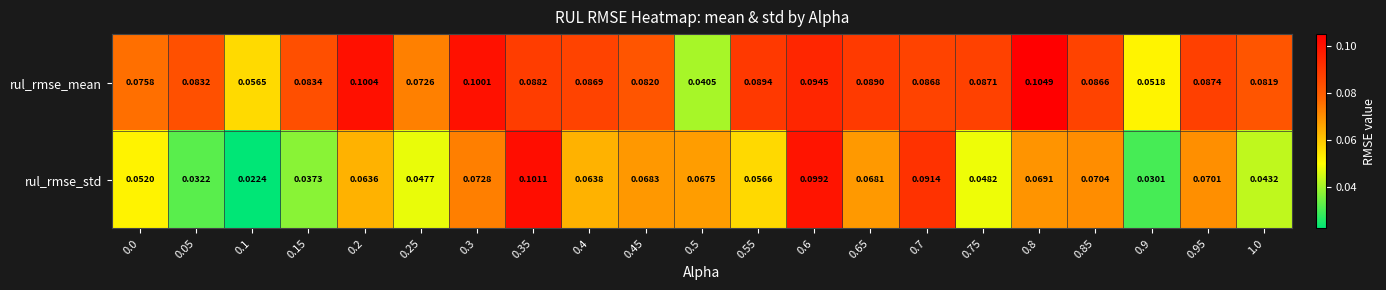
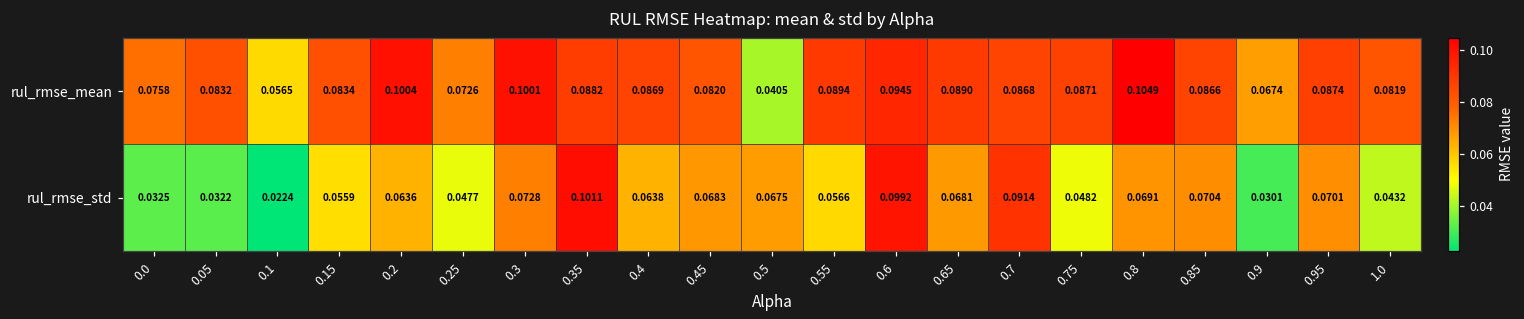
rul_rmse_mean, 0.9: 0.0518 -> 0.0674
rul_rmse_std, 0.0: 0.0520 -> 0.0325
rul_rmse_std, 0.15: 0.0373 -> 0.0559
